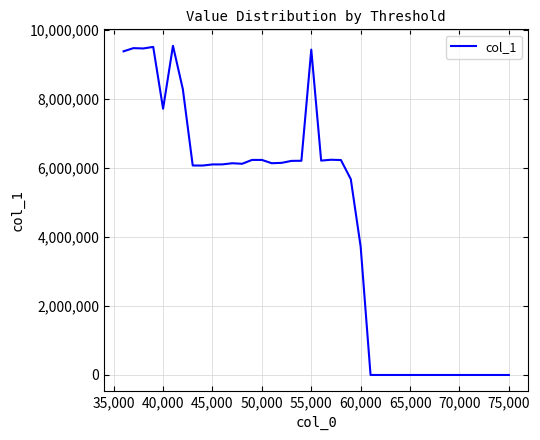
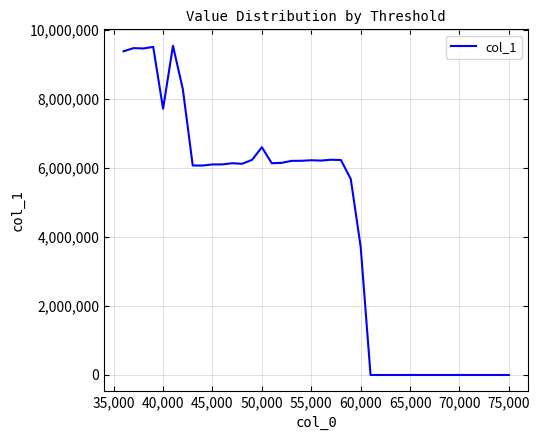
50,000: 6,200,000 -> 6,600,000
55,000: 9,400,000 -> 6,200,000
